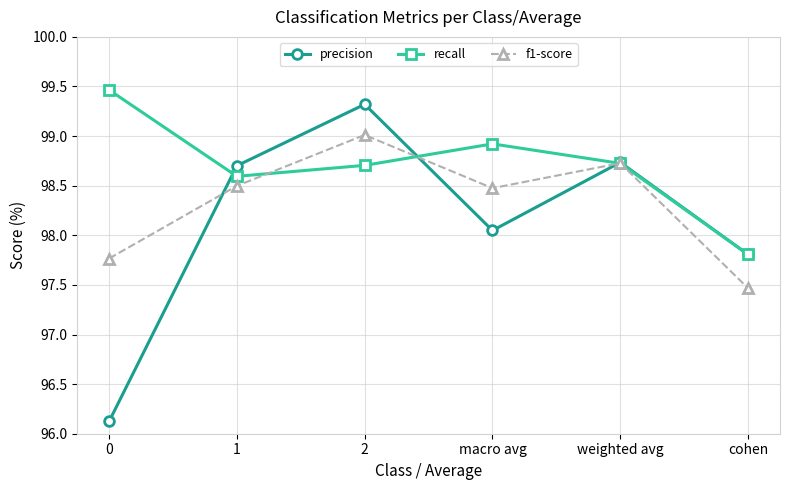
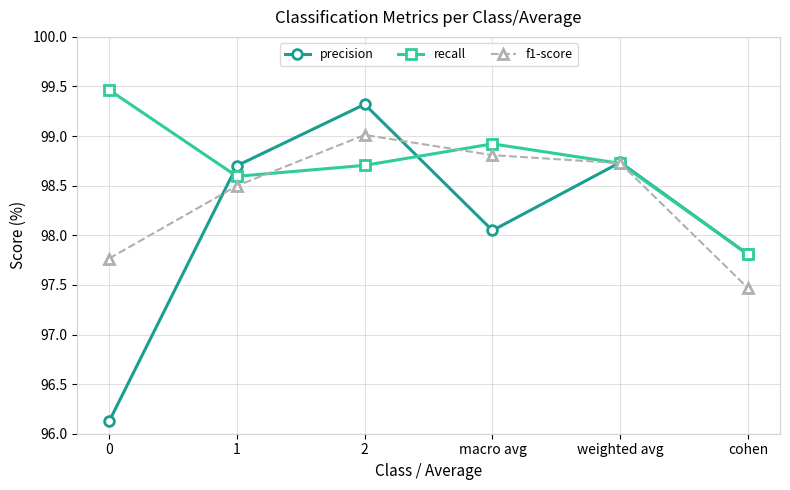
f1-score, macro avg: 98.5 -> 98.8
